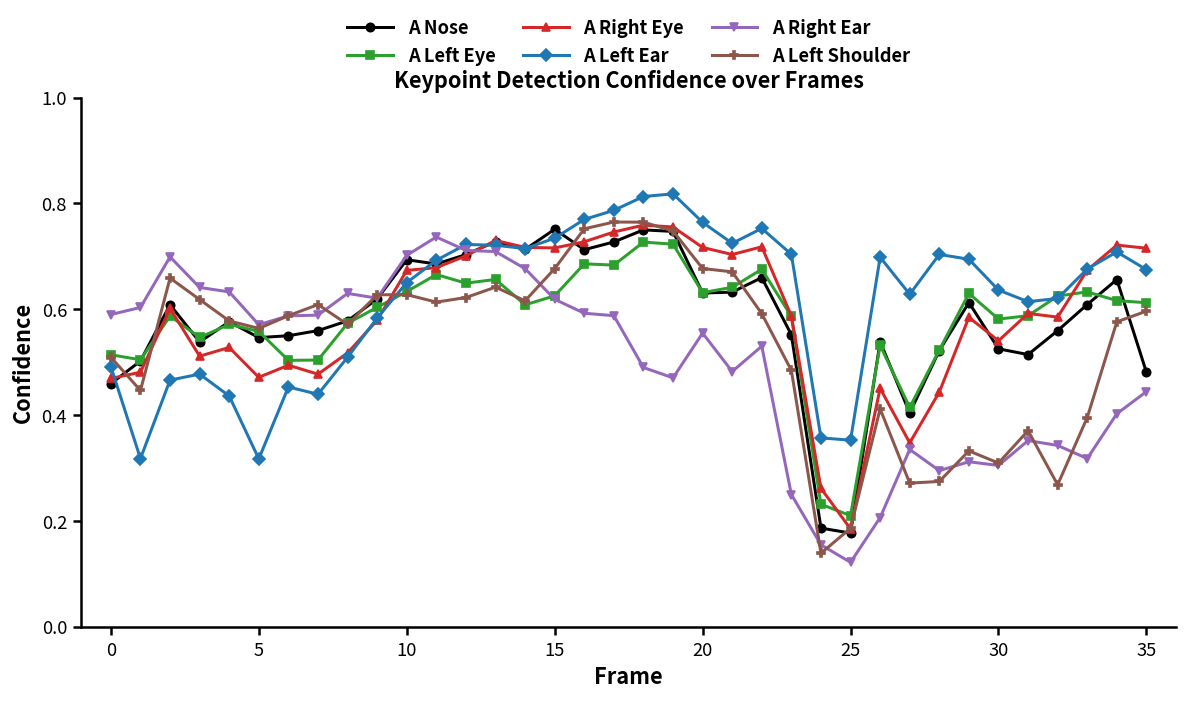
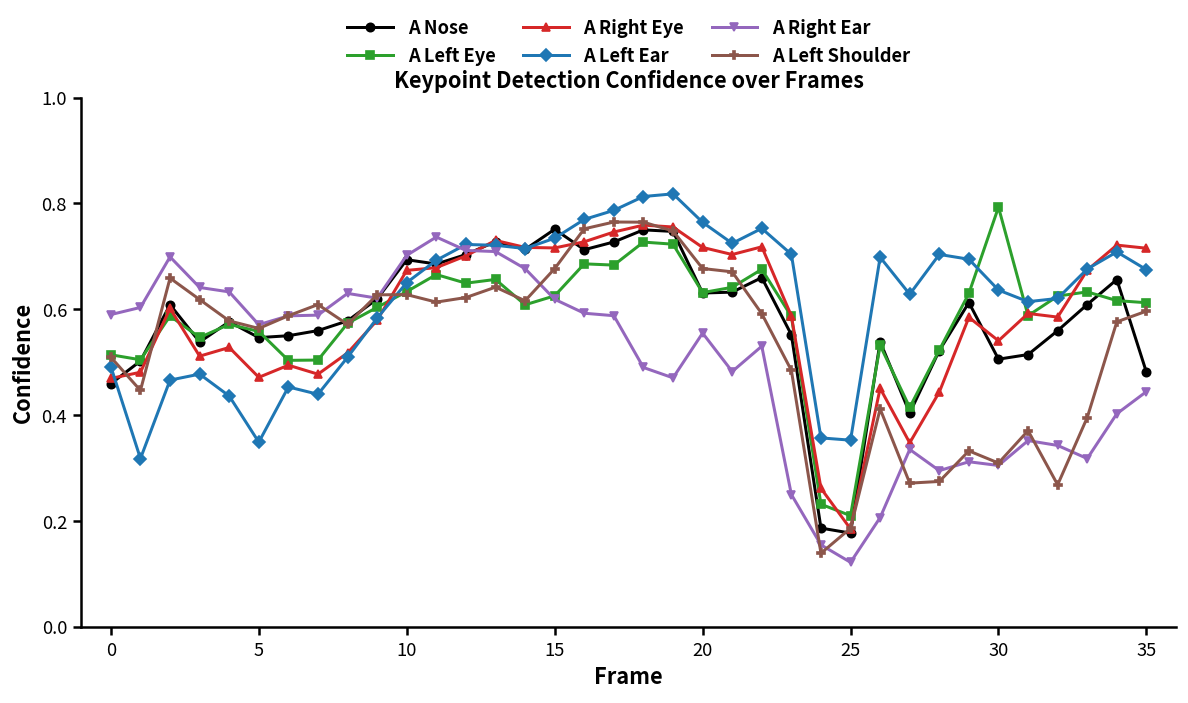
A Left Ear, 5: 0.32 -> 0.35
A Nose, 30: 0.53 -> 0.51
A Left Eye, 30: 0.58 -> 0.79
